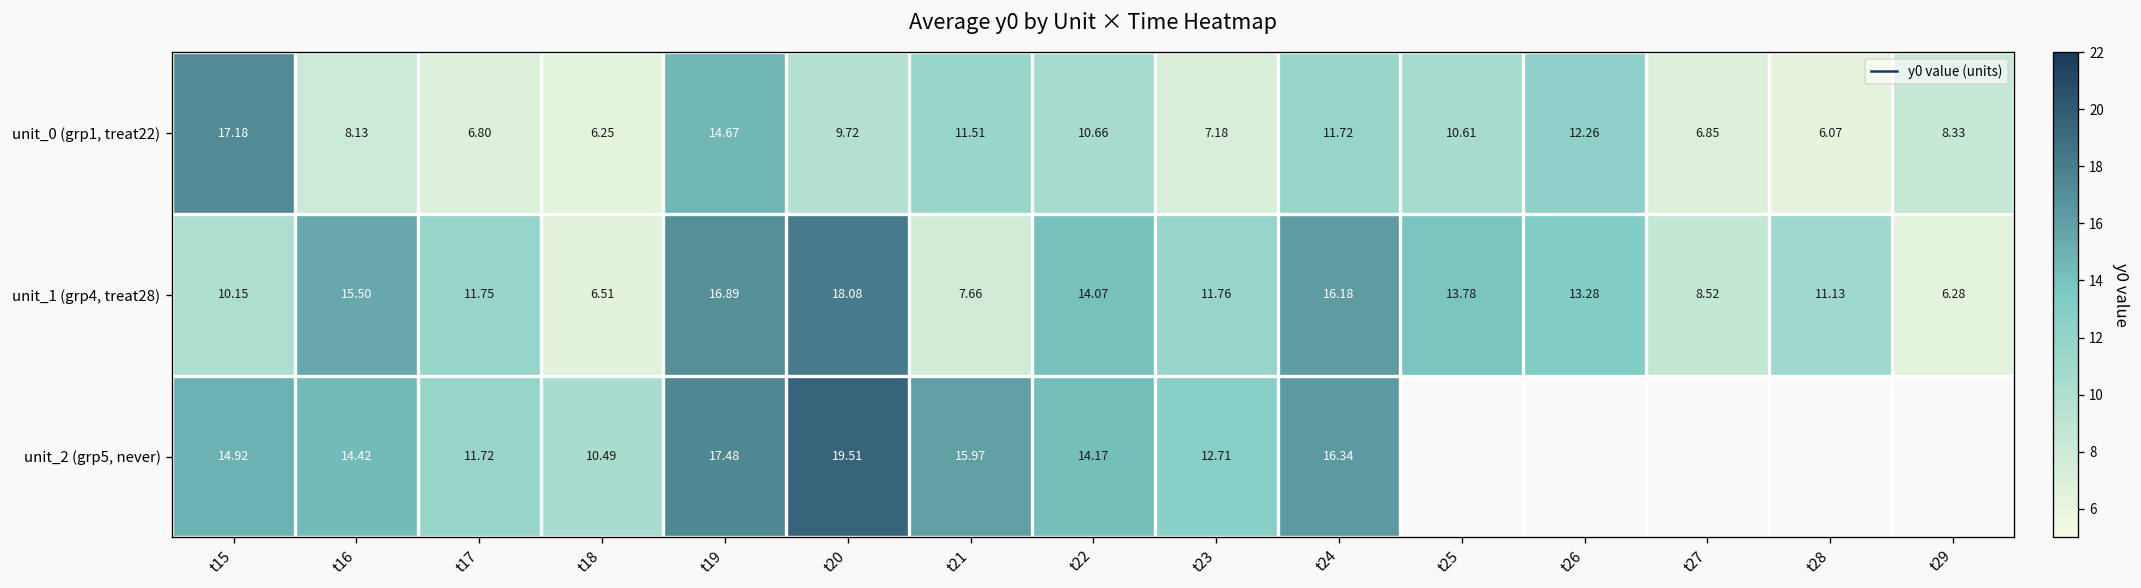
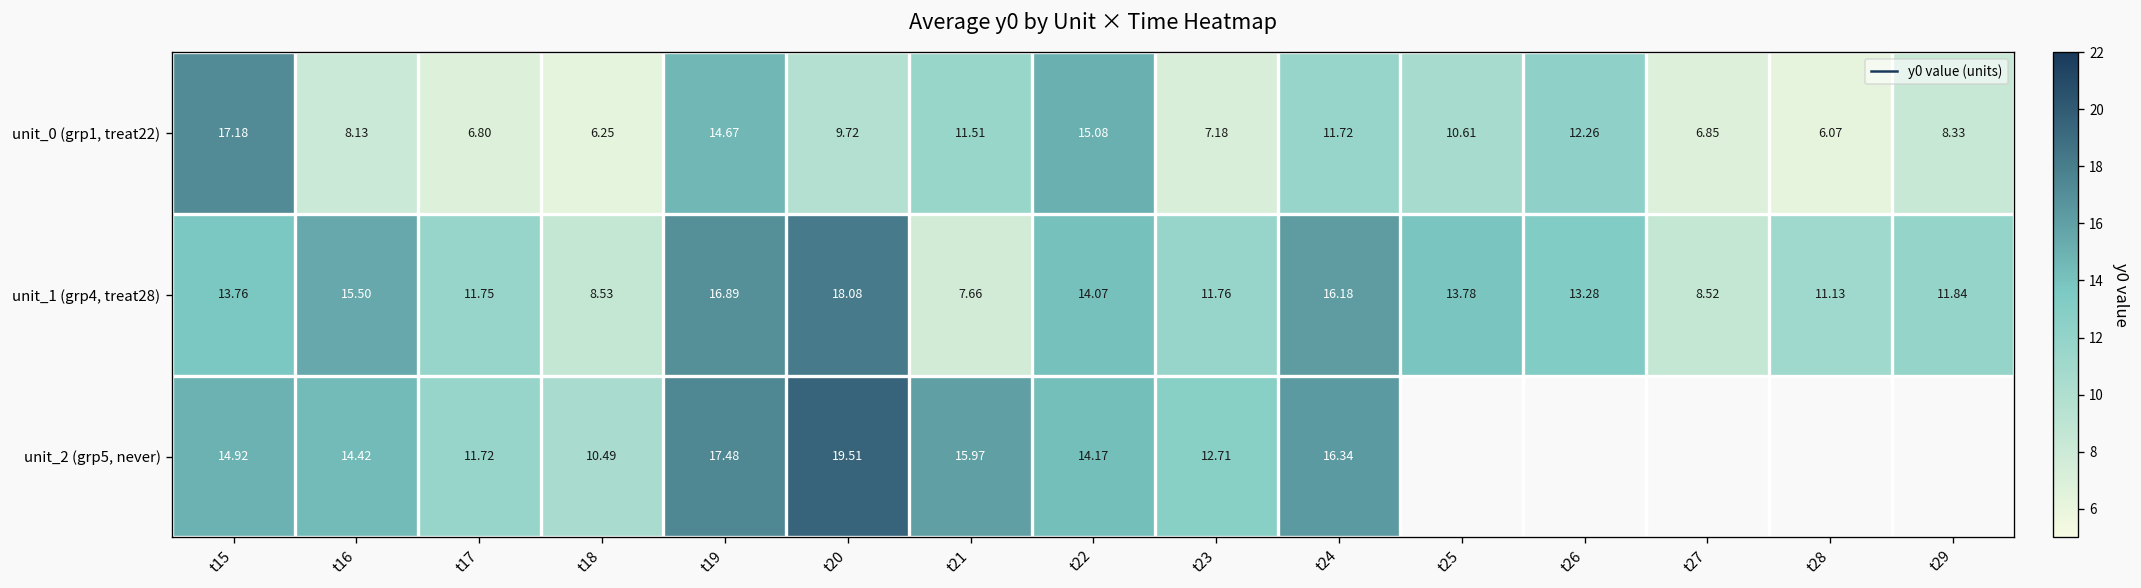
unit_0 (grp1, treat22), t22: 10.66 -> 15.08
unit_1 (grp4, treat28), t15: 10.15 -> 13.76
unit_1 (grp4, treat28), t18: 6.51 -> 8.53
unit_1 (grp4, treat28), t29: 6.28 -> 11.84
